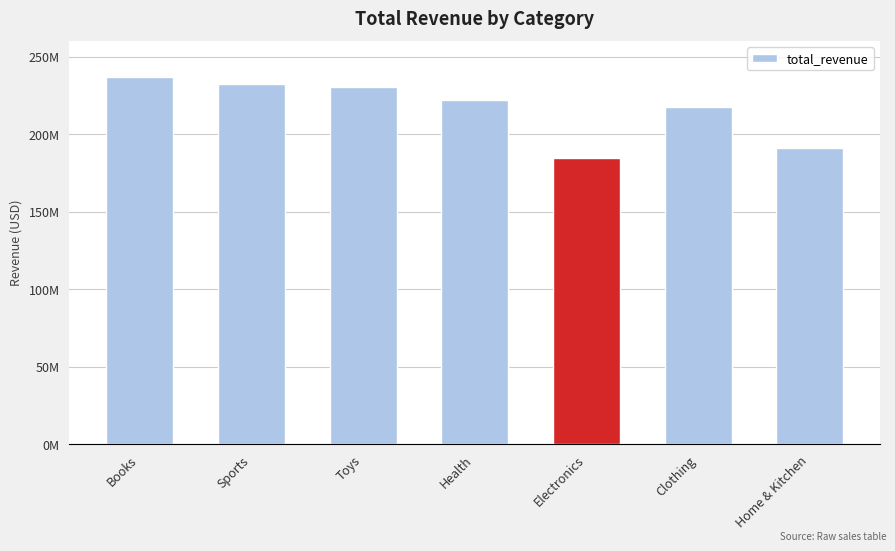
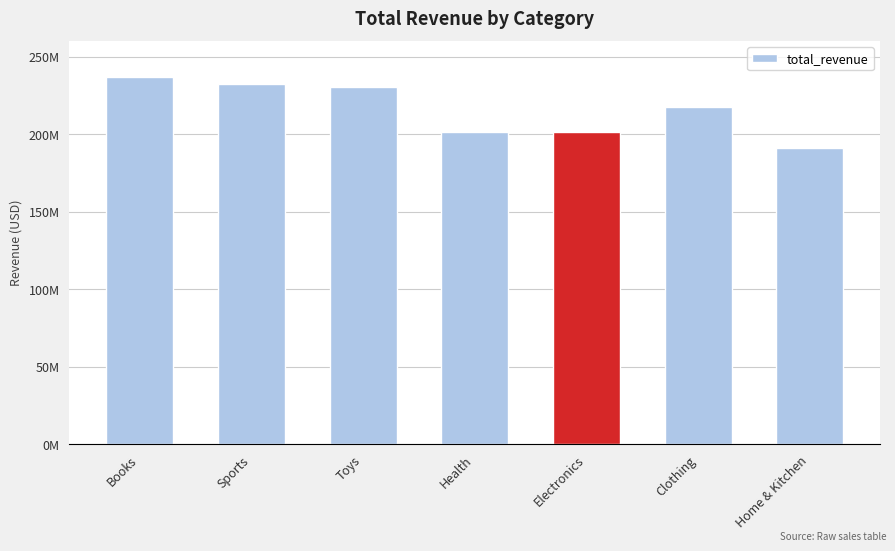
Health: 222000000 -> 201000000
Electronics: 185000000 -> 202000000
